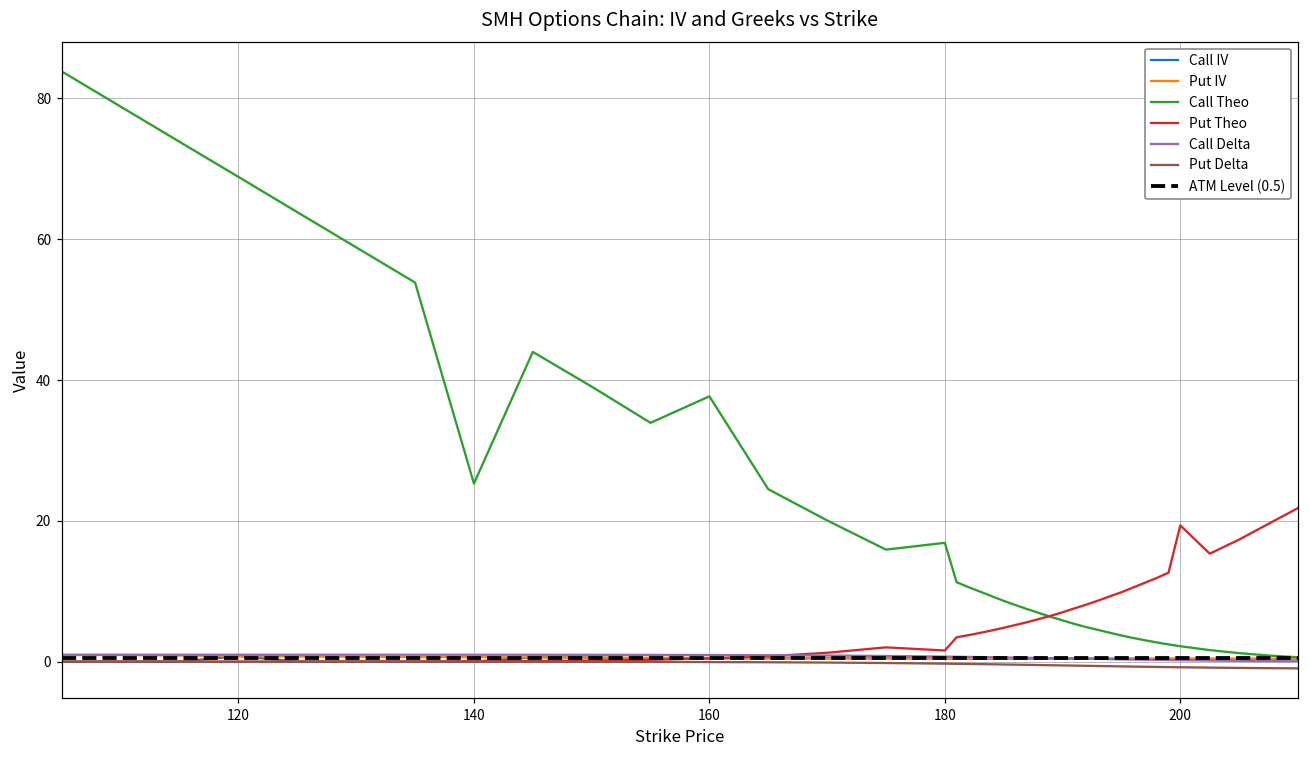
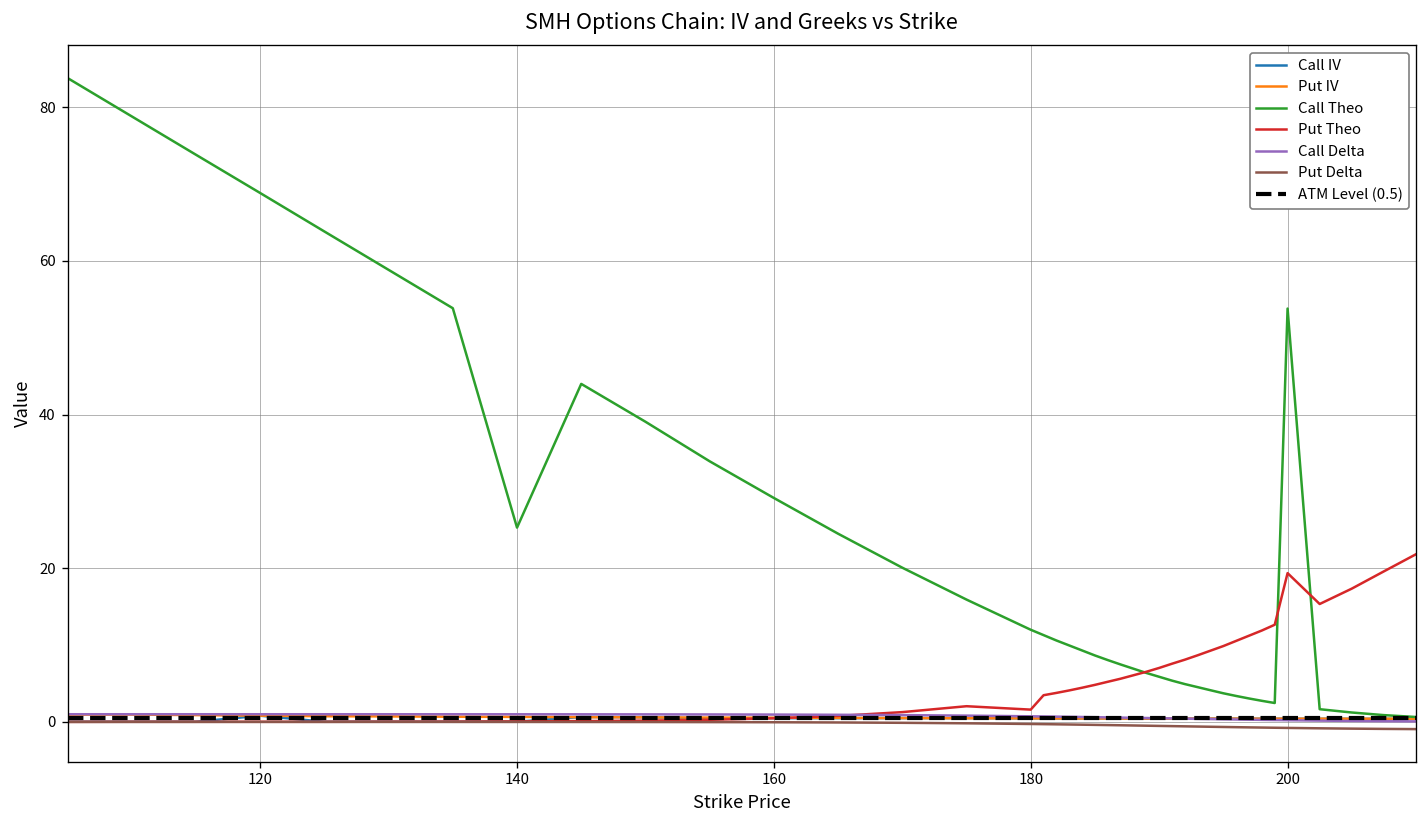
Call Theo, 160: 38 -> 29
Call Theo, 180: 17 -> 12
Call Theo, 200: 2 -> 54
